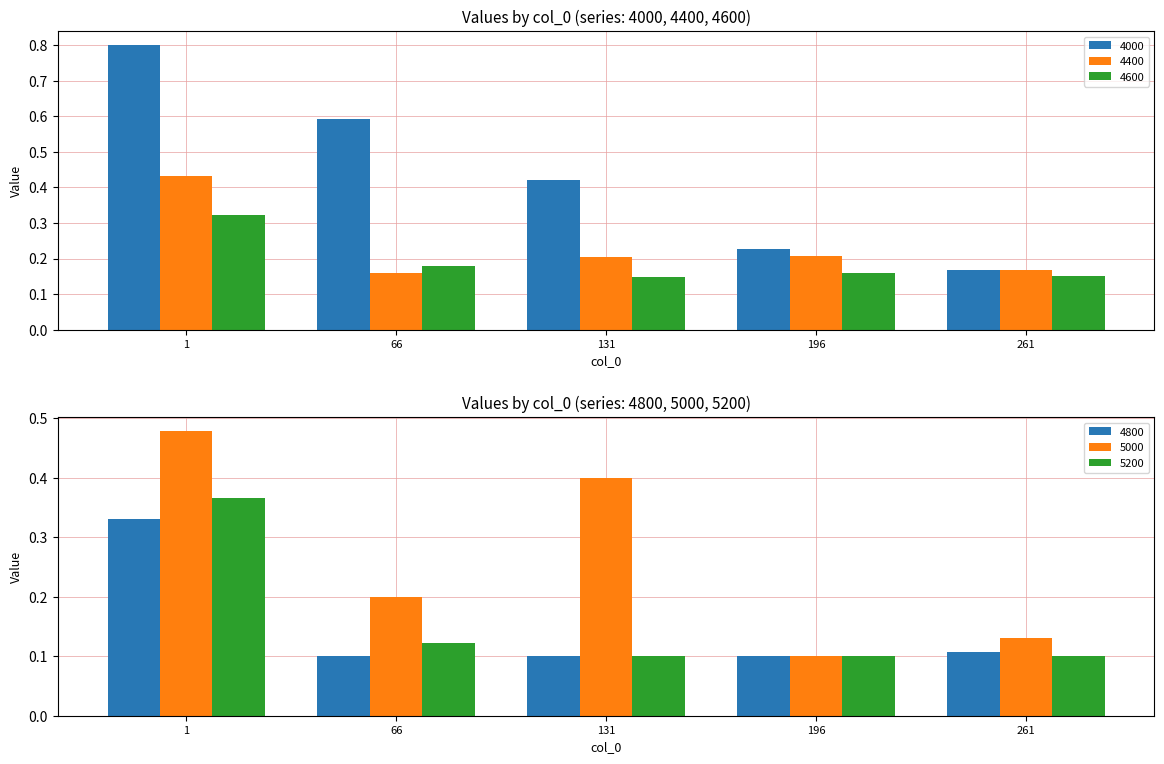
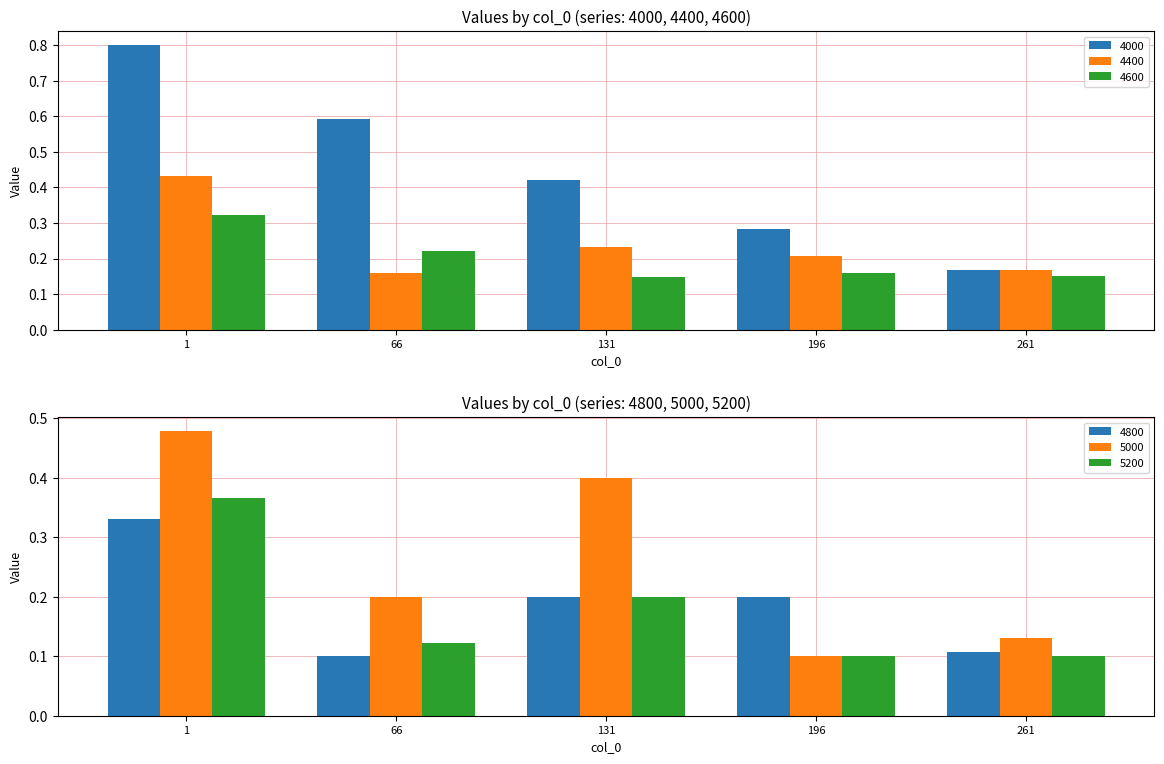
Values by col_0 (series: 4000, 4400, 4600), 4600, 66: 0.18 -> 0.22
Values by col_0 (series: 4000, 4400, 4600), 4400, 131: 0.20 -> 0.23
Values by col_0 (series: 4000, 4400, 4600), 4000, 196: 0.23 -> 0.28
Values by col_0 (series: 4800, 5000, 5200), 4800, 131: 0.1 -> 0.2
Values by col_0 (series: 4800, 5000, 5200), 5200, 131: 0.1 -> 0.2
Values by col_0 (series: 4800, 5000, 5200), 4800, 196: 0.1 -> 0.2
